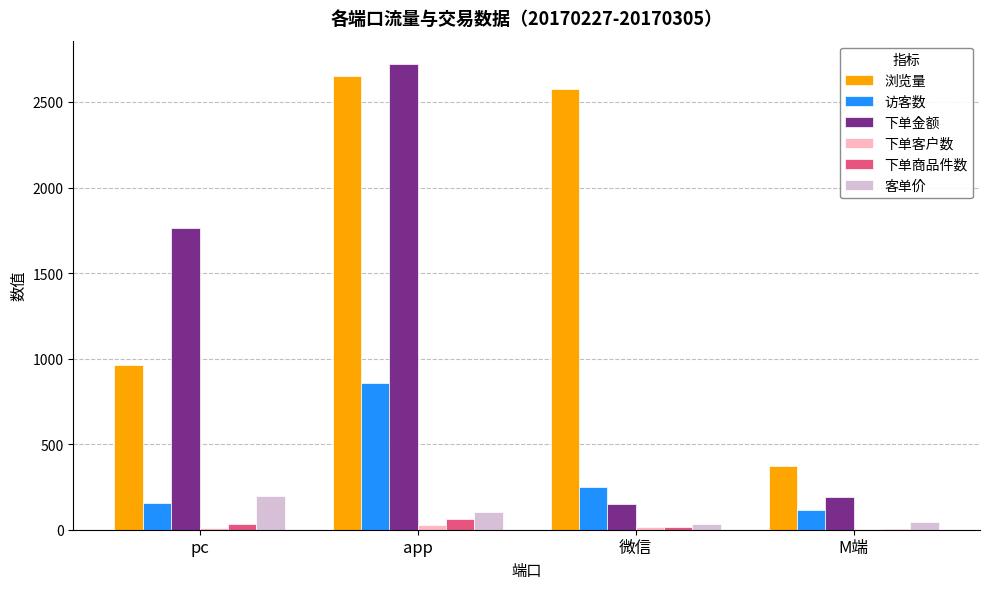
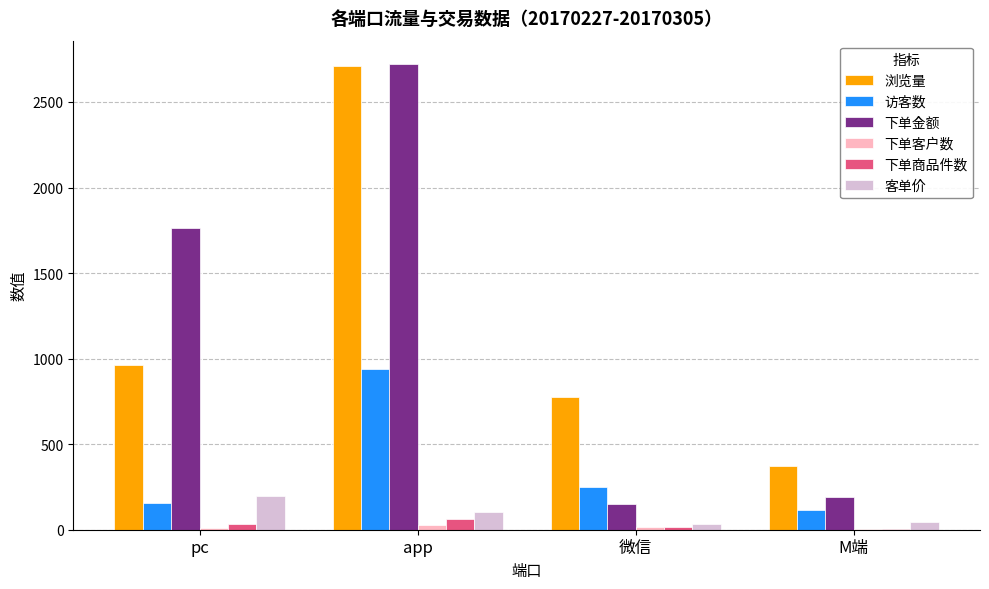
浏览量, app: 2650 -> 2710
访客数, app: 860 -> 940
浏览量, 微信: 2570 -> 780
